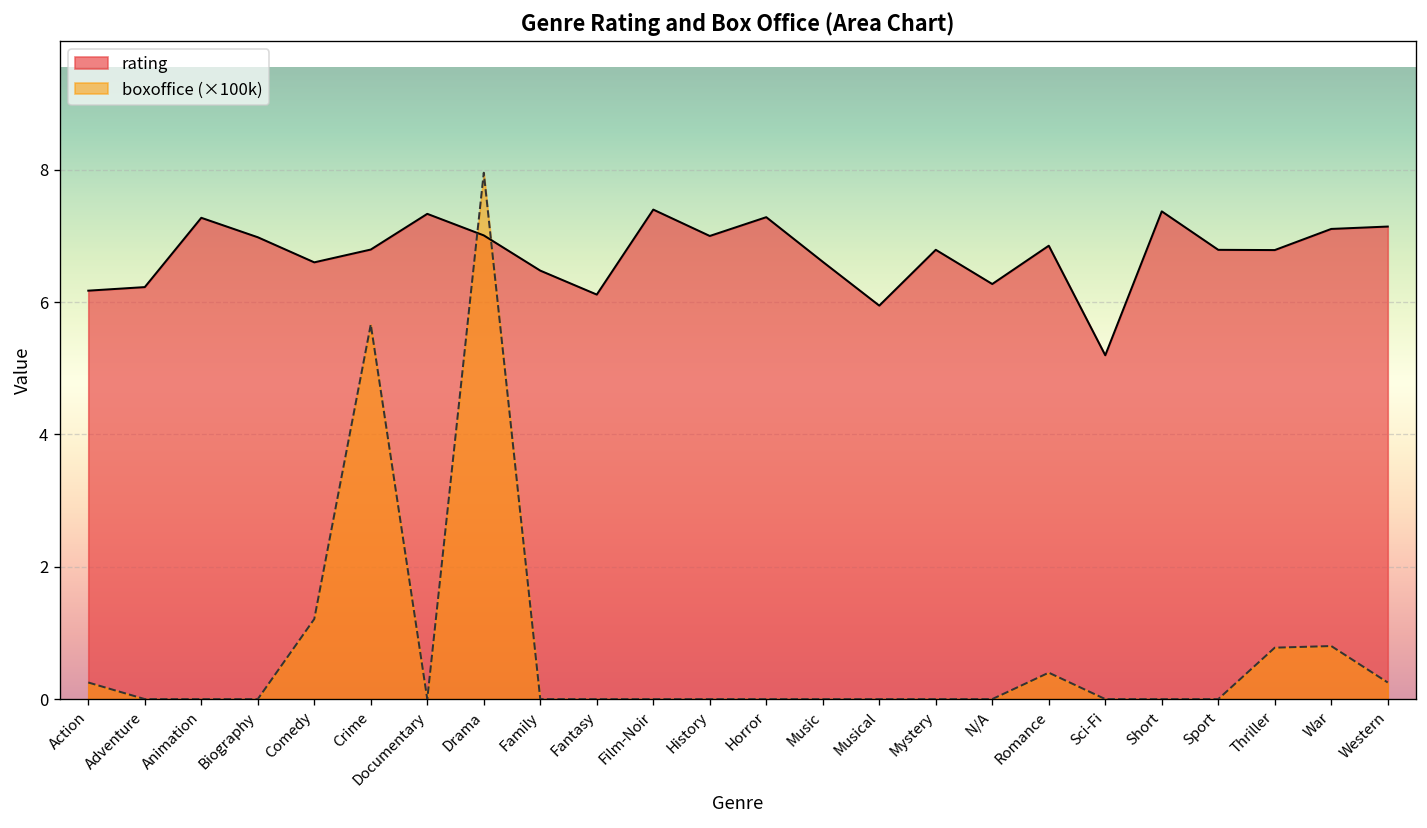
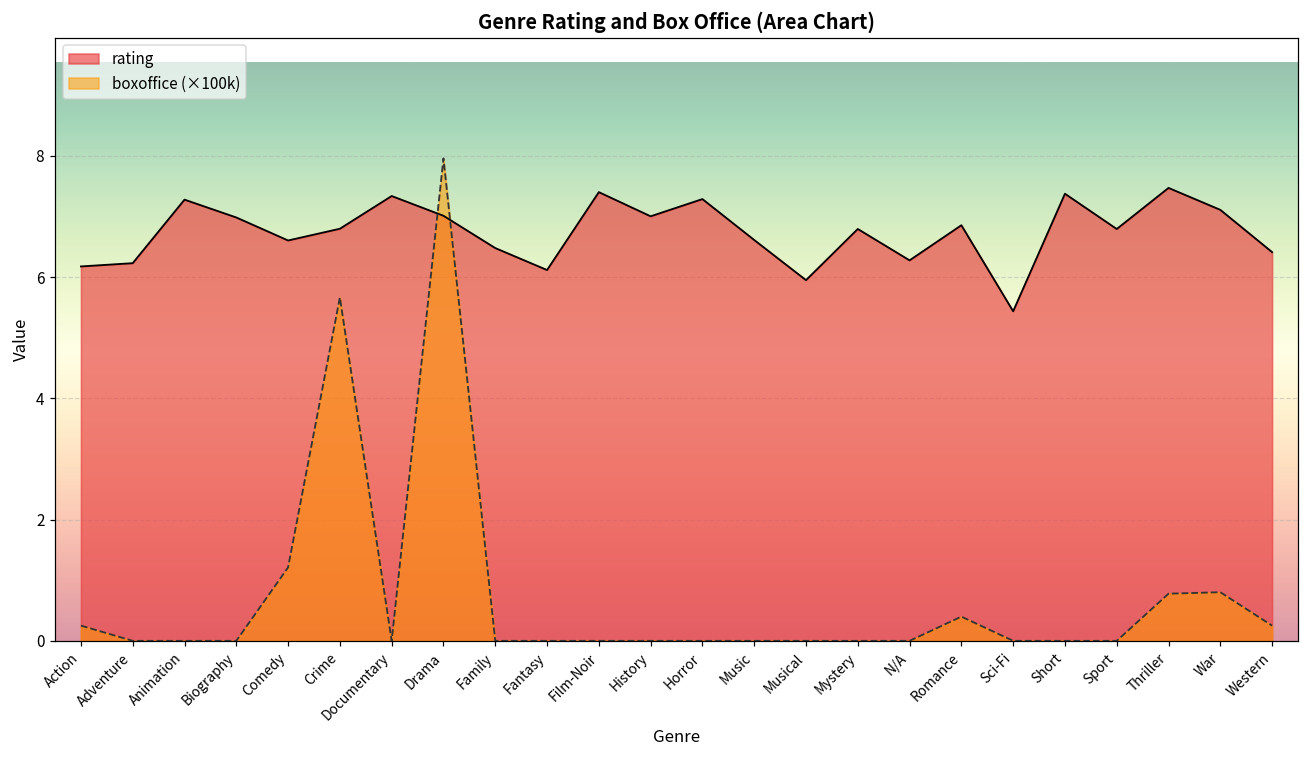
rating, Sci-Fi: 5.2 -> 5.4
rating, Thriller: 6.8 -> 7.5
rating, Western: 7.1 -> 6.4
